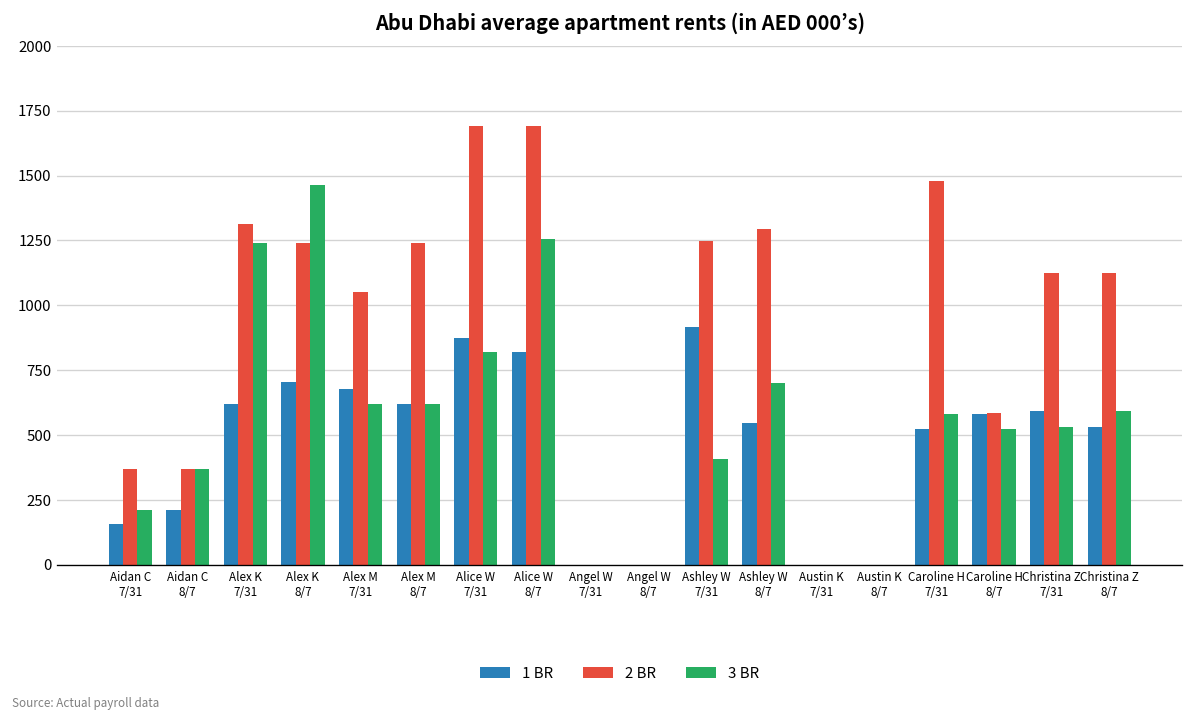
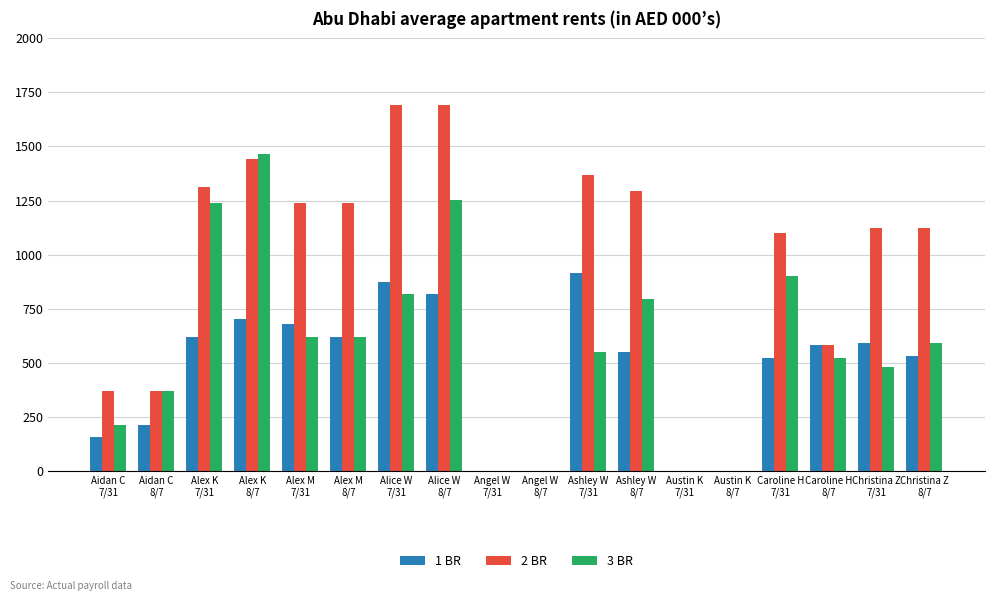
2 BR, Alex K 8/7: 1240 -> 1440
2 BR, Alex M 7/31: 1050 -> 1240
2 BR, Ashley W 7/31: 1250 -> 1370
3 BR, Ashley W 7/31: 410 -> 550
3 BR, Ashley W 8/7: 700 -> 790
2 BR, Caroline H 7/31: 1480 -> 1100
3 BR, Caroline H 7/31: 580 -> 900
3 BR, Christina Z 7/31: 530 -> 480
